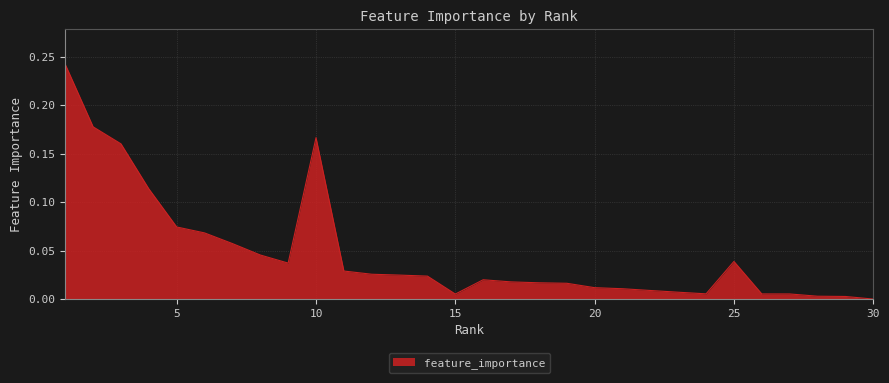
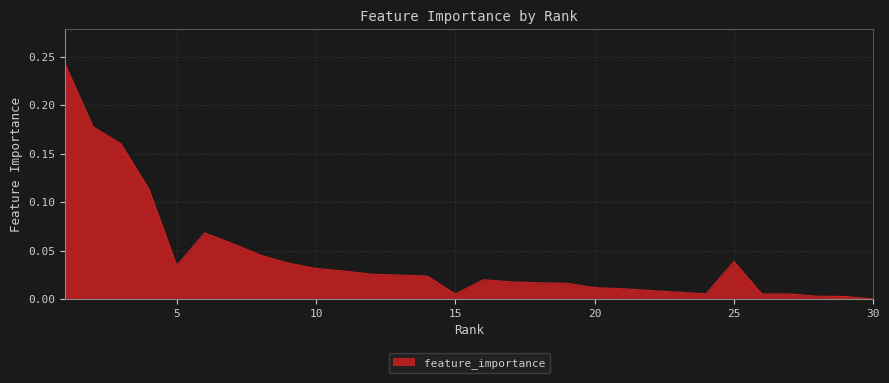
5: 0.07 -> 0.03
10: 0.17 -> 0.03
